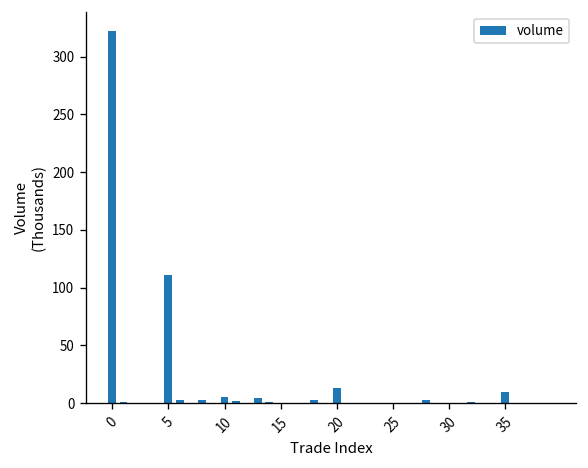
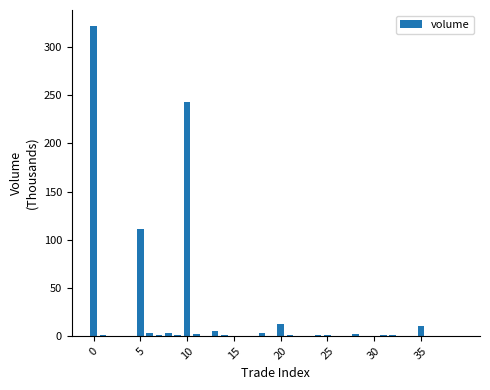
10: 10 -> 240
